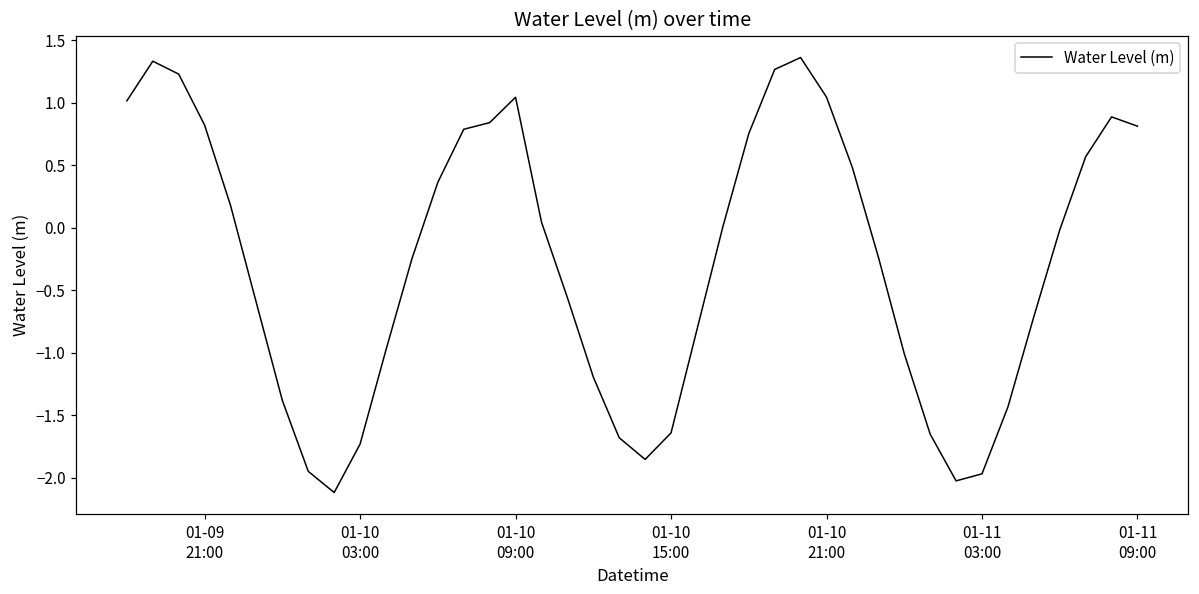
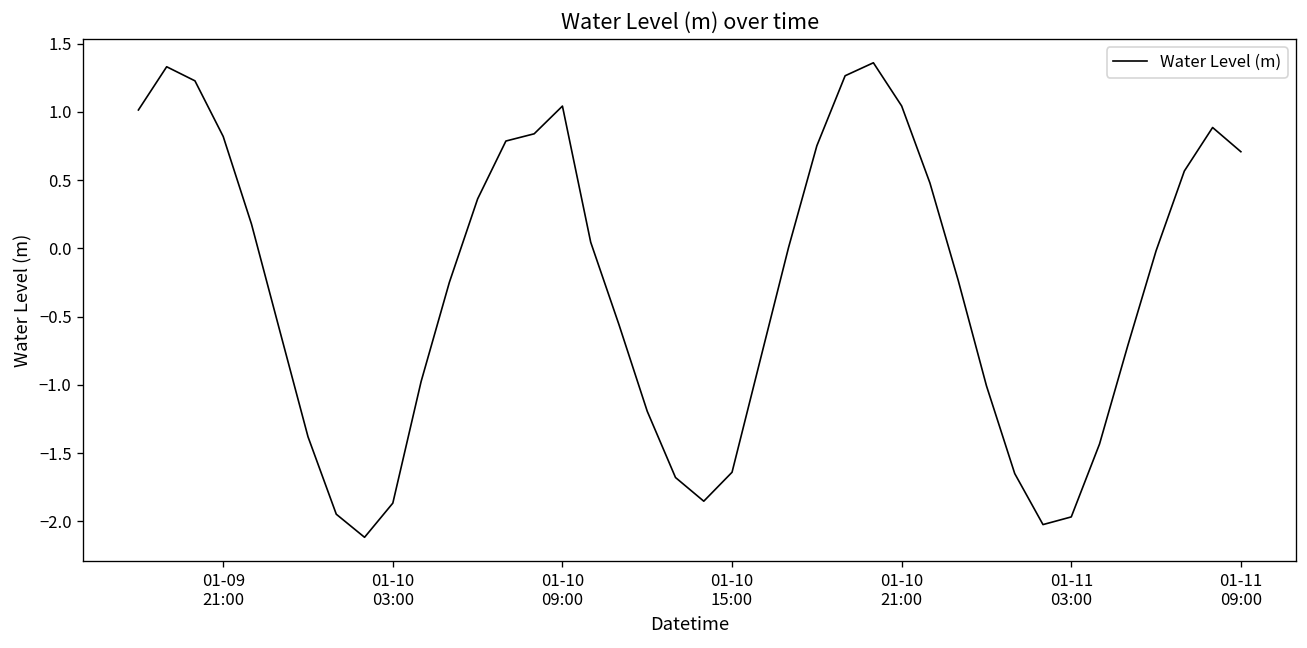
01-10 03:00: -1.73 -> -1.87
01-11 09:00: 0.81 -> 0.71
